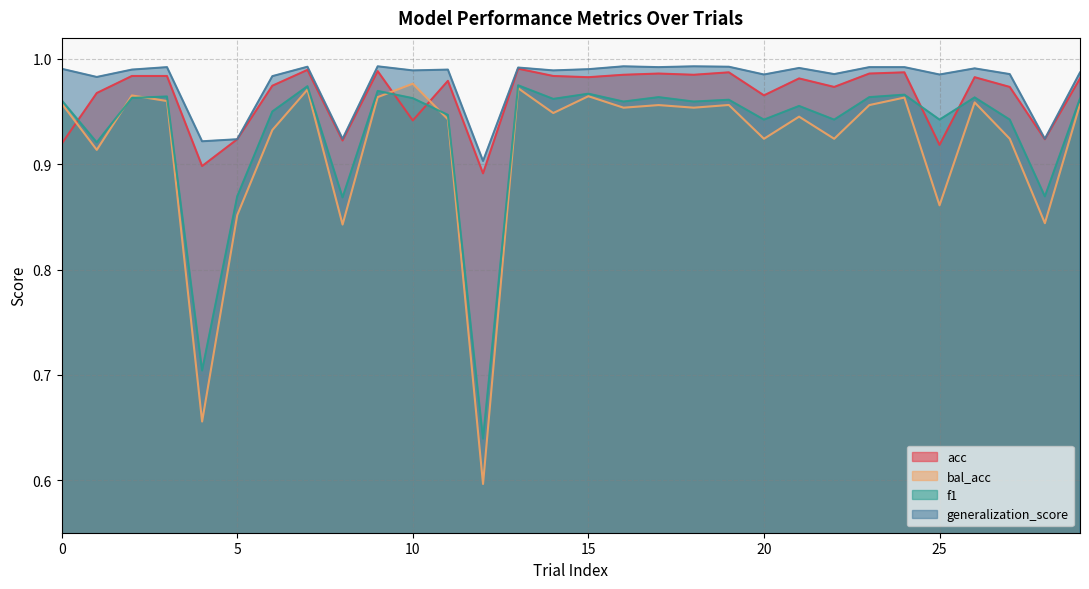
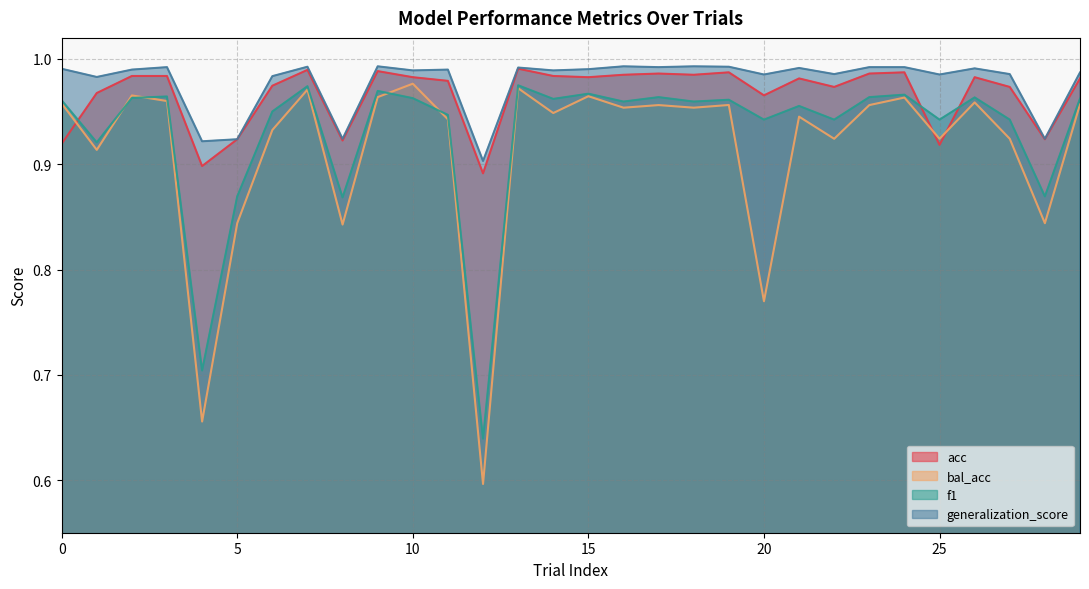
bal_acc, 5: 0.852 -> 0.844
acc, 10: 0.942 -> 0.983
bal_acc, 20: 0.924 -> 0.770
bal_acc, 25: 0.861 -> 0.924
